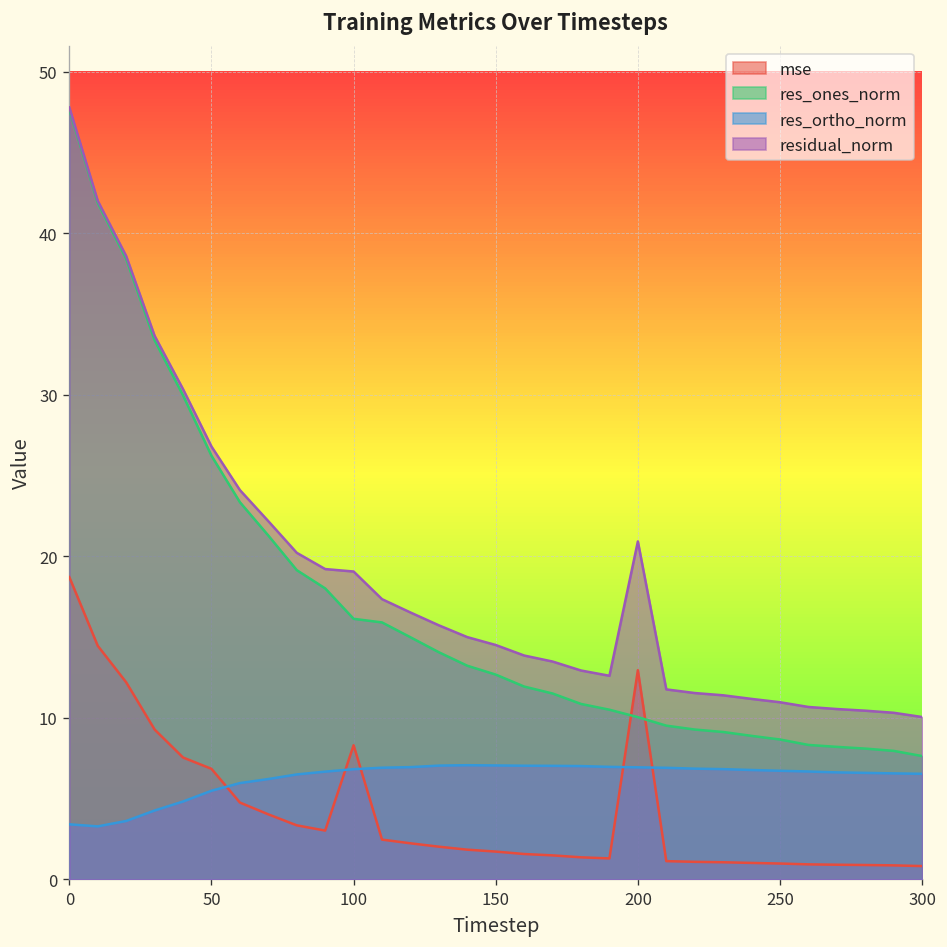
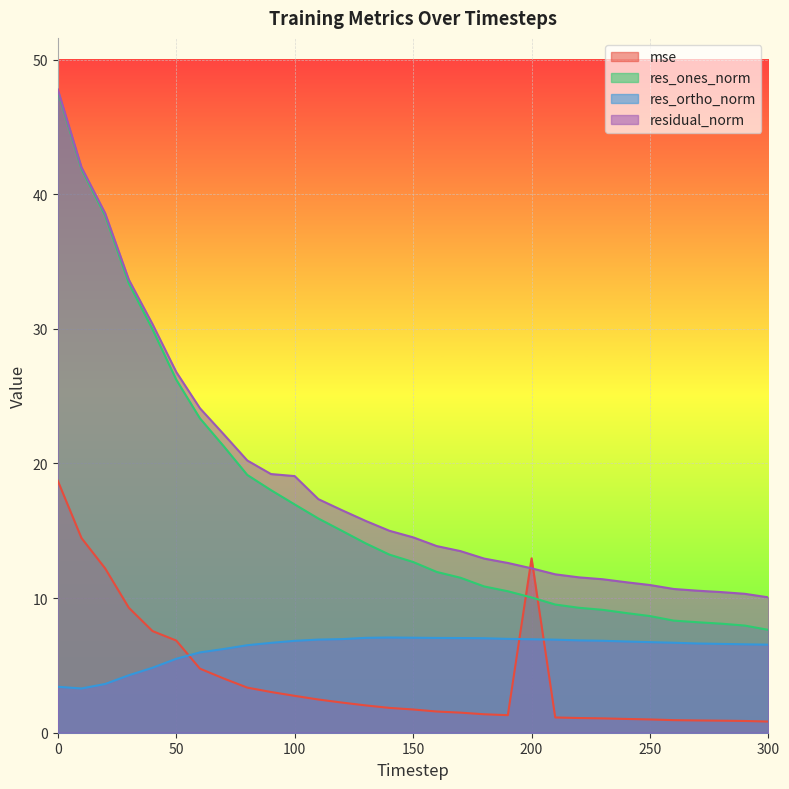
mse, 100: 8.3 -> 2.7
res_ones_norm, 100: 16.1 -> 17.0
residual_norm, 200: 20.9 -> 12.2
